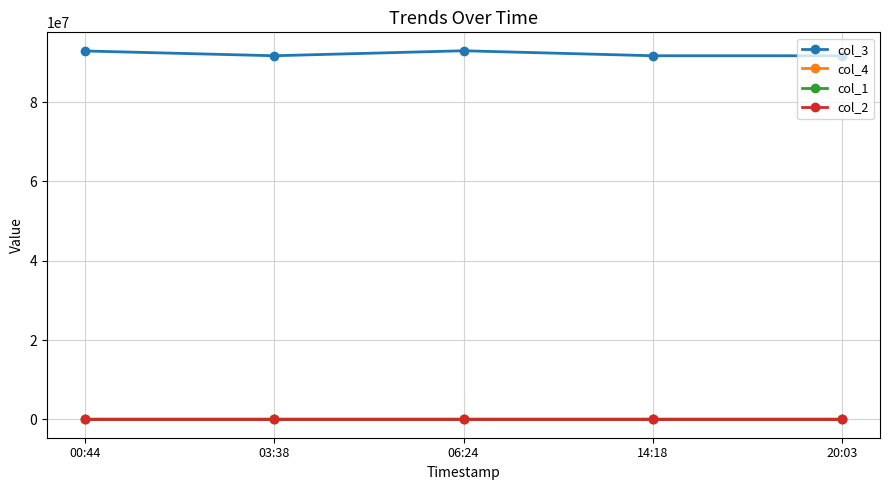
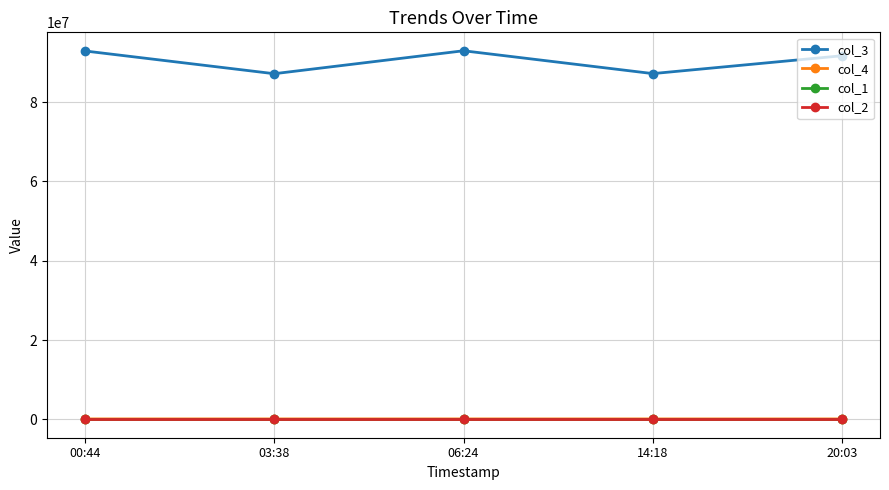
col_3, 03:38: 92000000 -> 87000000
col_3, 14:18: 92000000 -> 87000000
